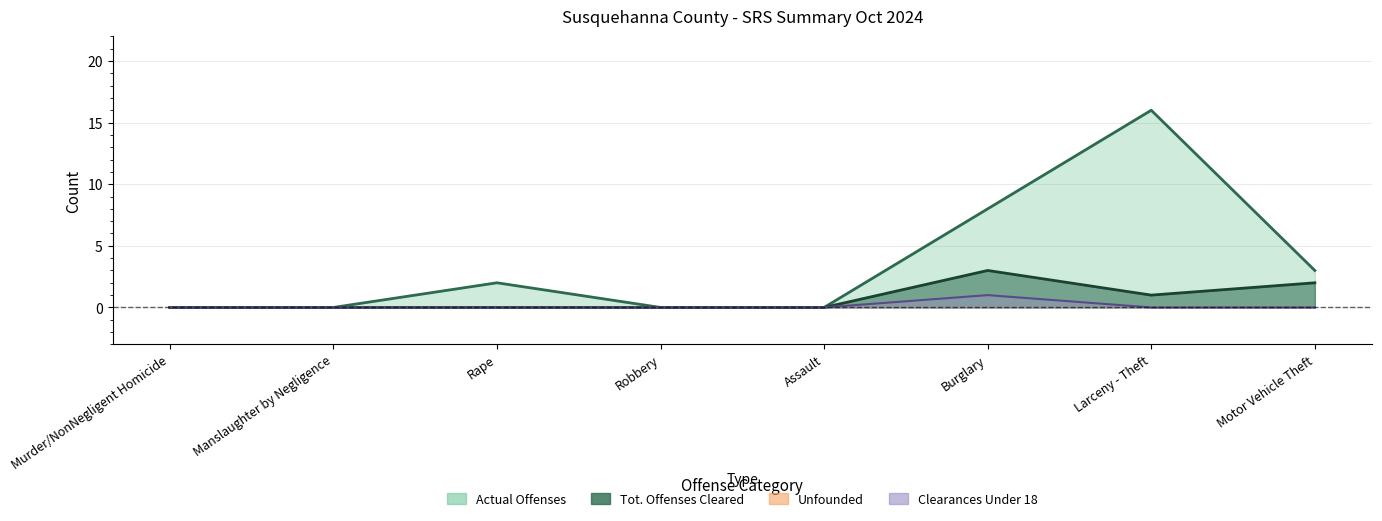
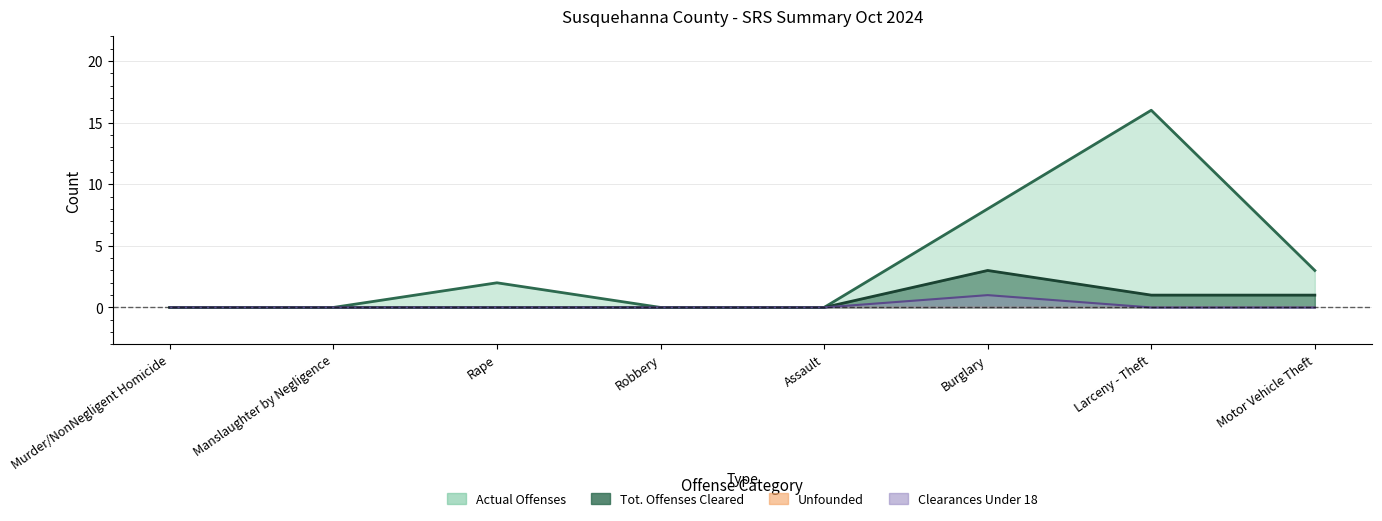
Tot. Offenses Cleared, Motor Vehicle Theft: 2 -> 1
